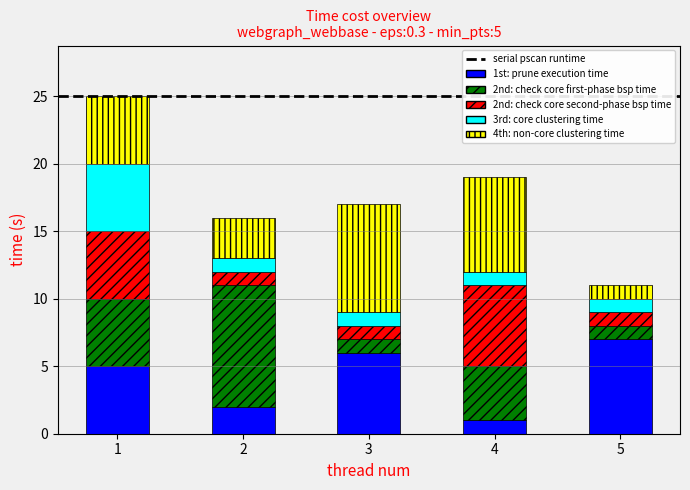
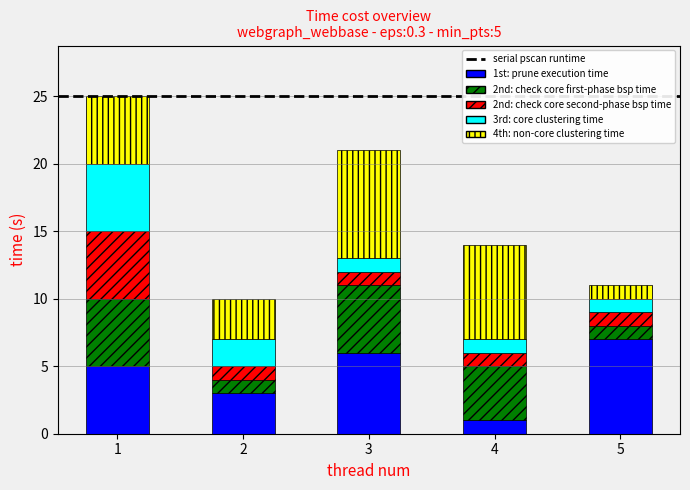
1st: prune execution time, 2: 2 -> 3
2nd: check core first-phase bsp time, 2: 9 -> 1
3rd: core clustering time, 2: 1 -> 2
2nd: check core first-phase bsp time, 3: 1 -> 5
2nd: check core second-phase bsp time, 4: 6 -> 1
